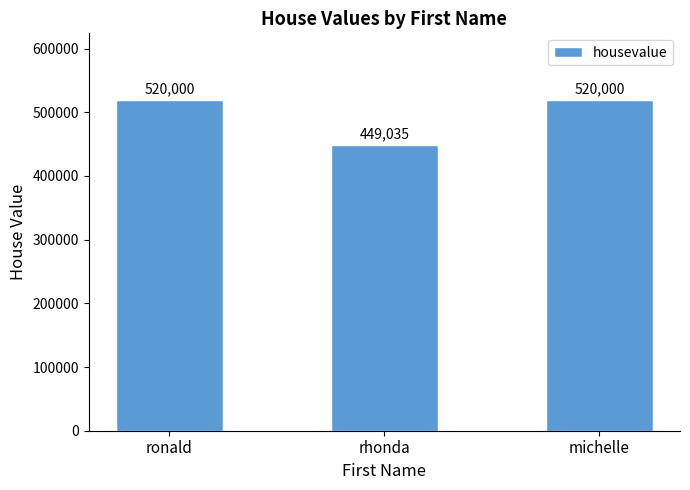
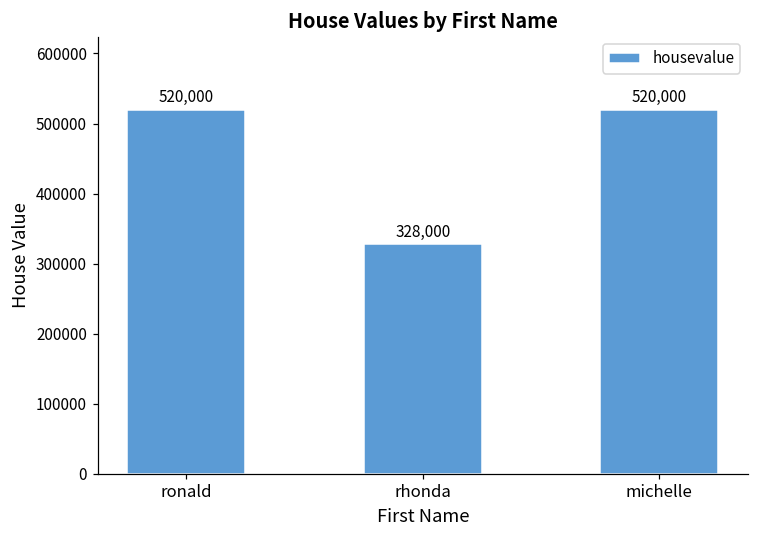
rhonda: 449,035 -> 328,000
